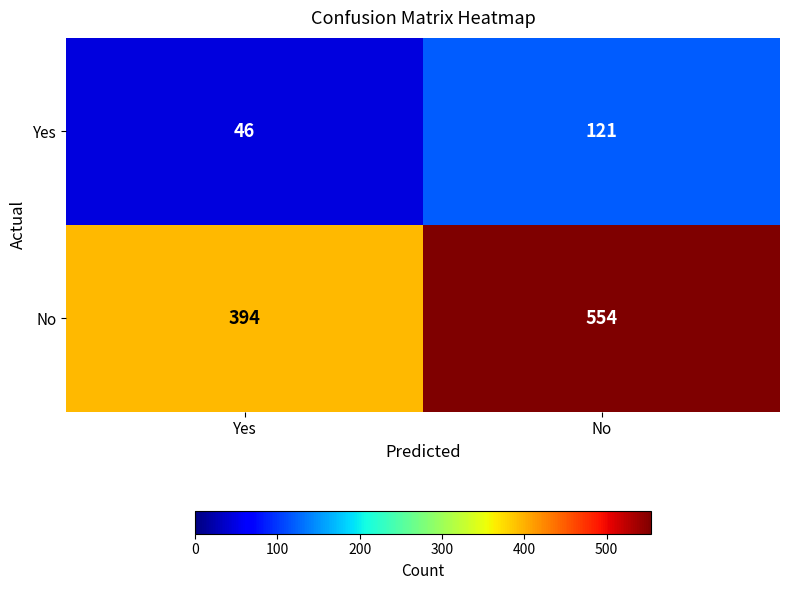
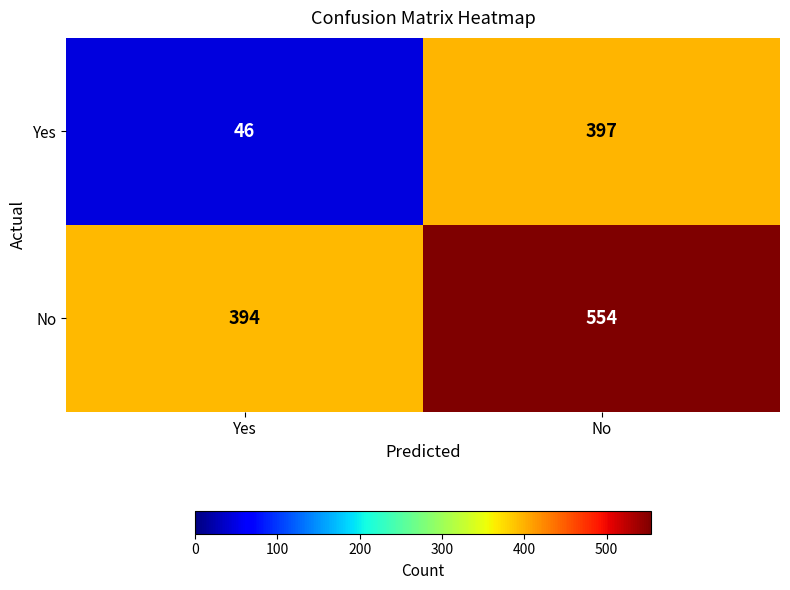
Yes, No: 121 -> 397
